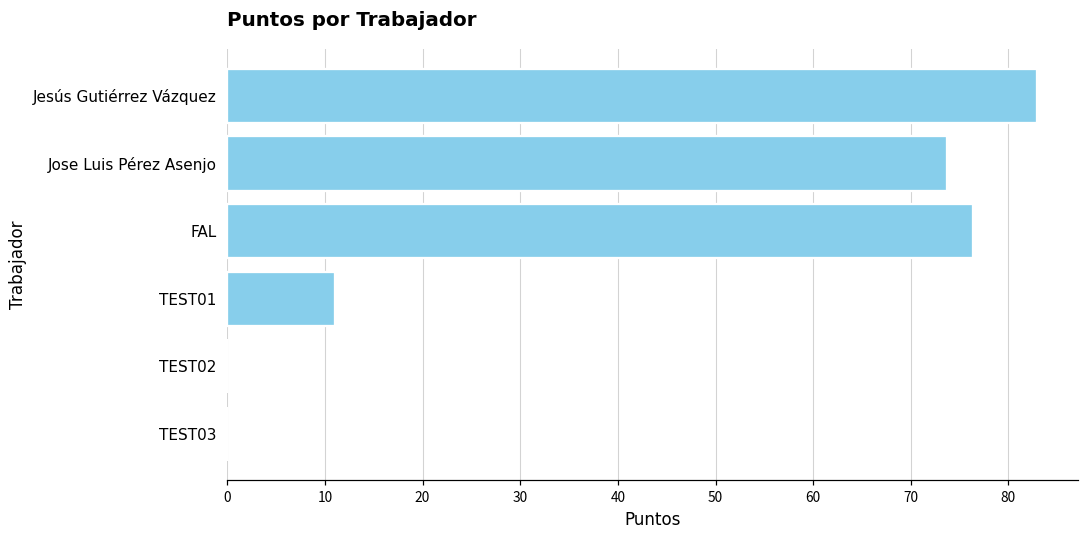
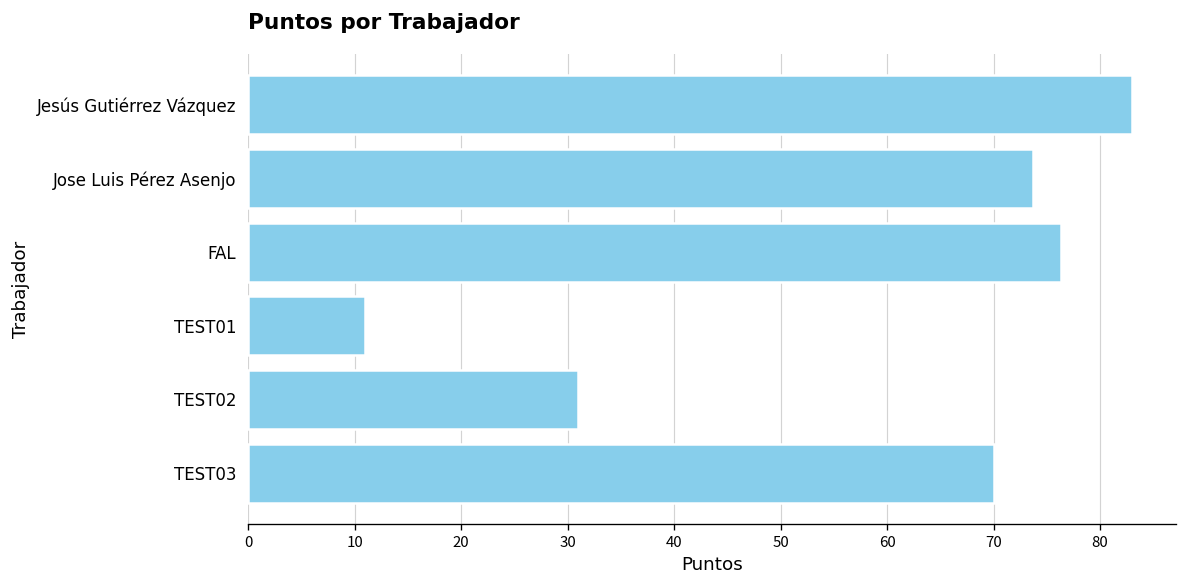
TEST02: 0 -> 31
TEST03: 0 -> 70
